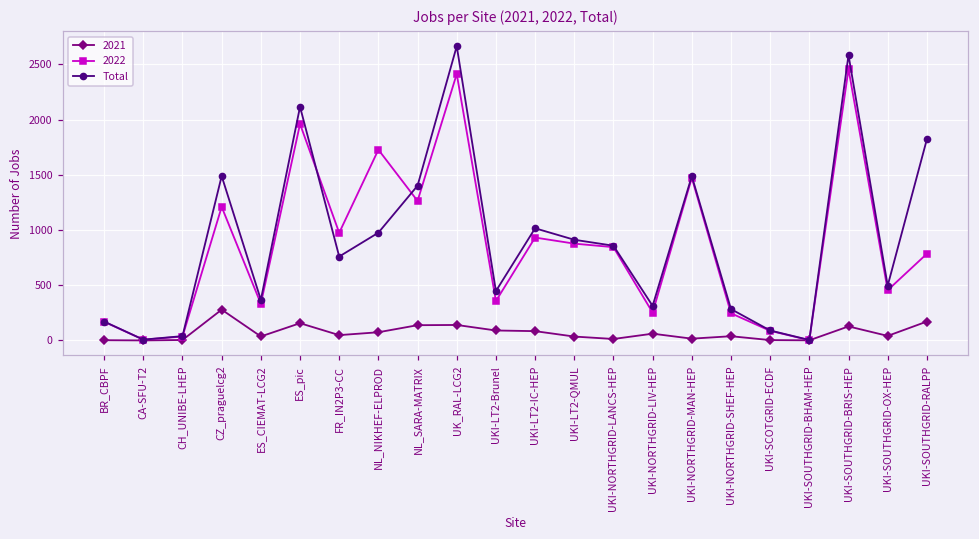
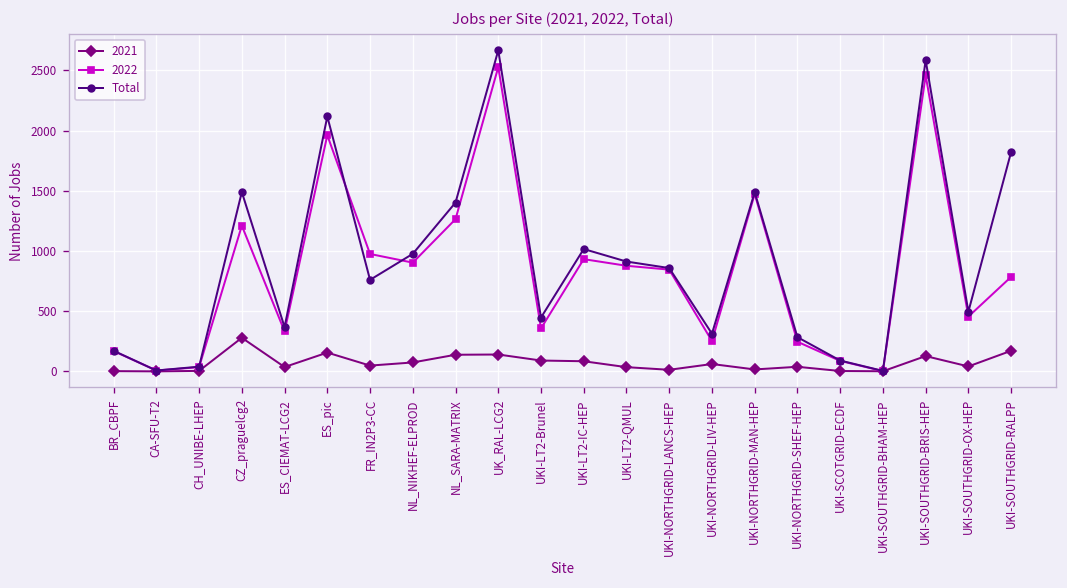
2022, NL_NIKHEF-ELPROD: 1730 -> 900
2022, UK_RAL-LCG2: 2410 -> 2530
